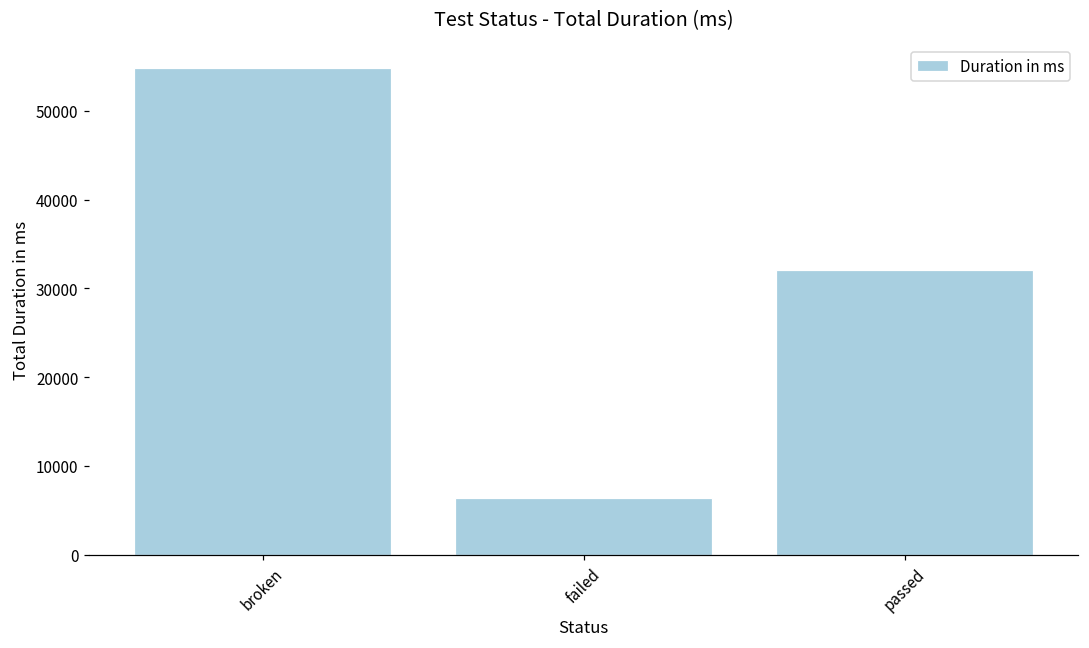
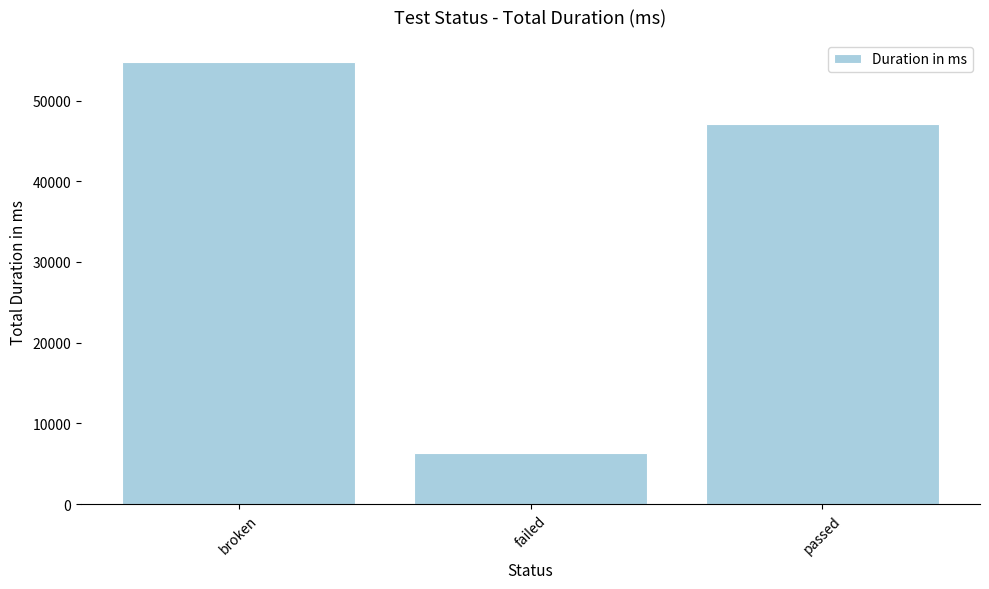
passed: 32000 -> 47000
